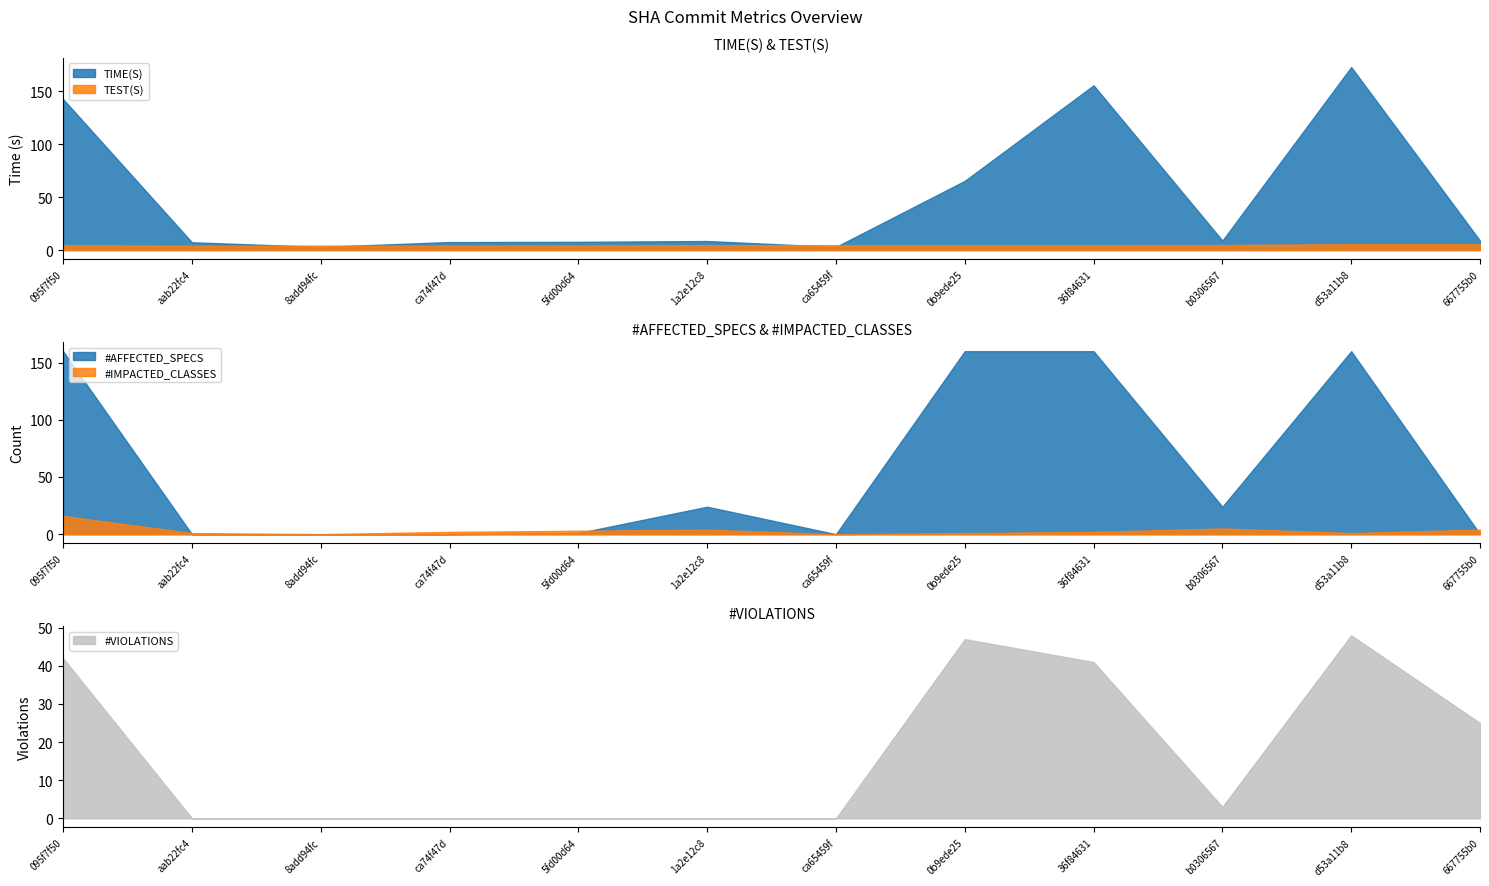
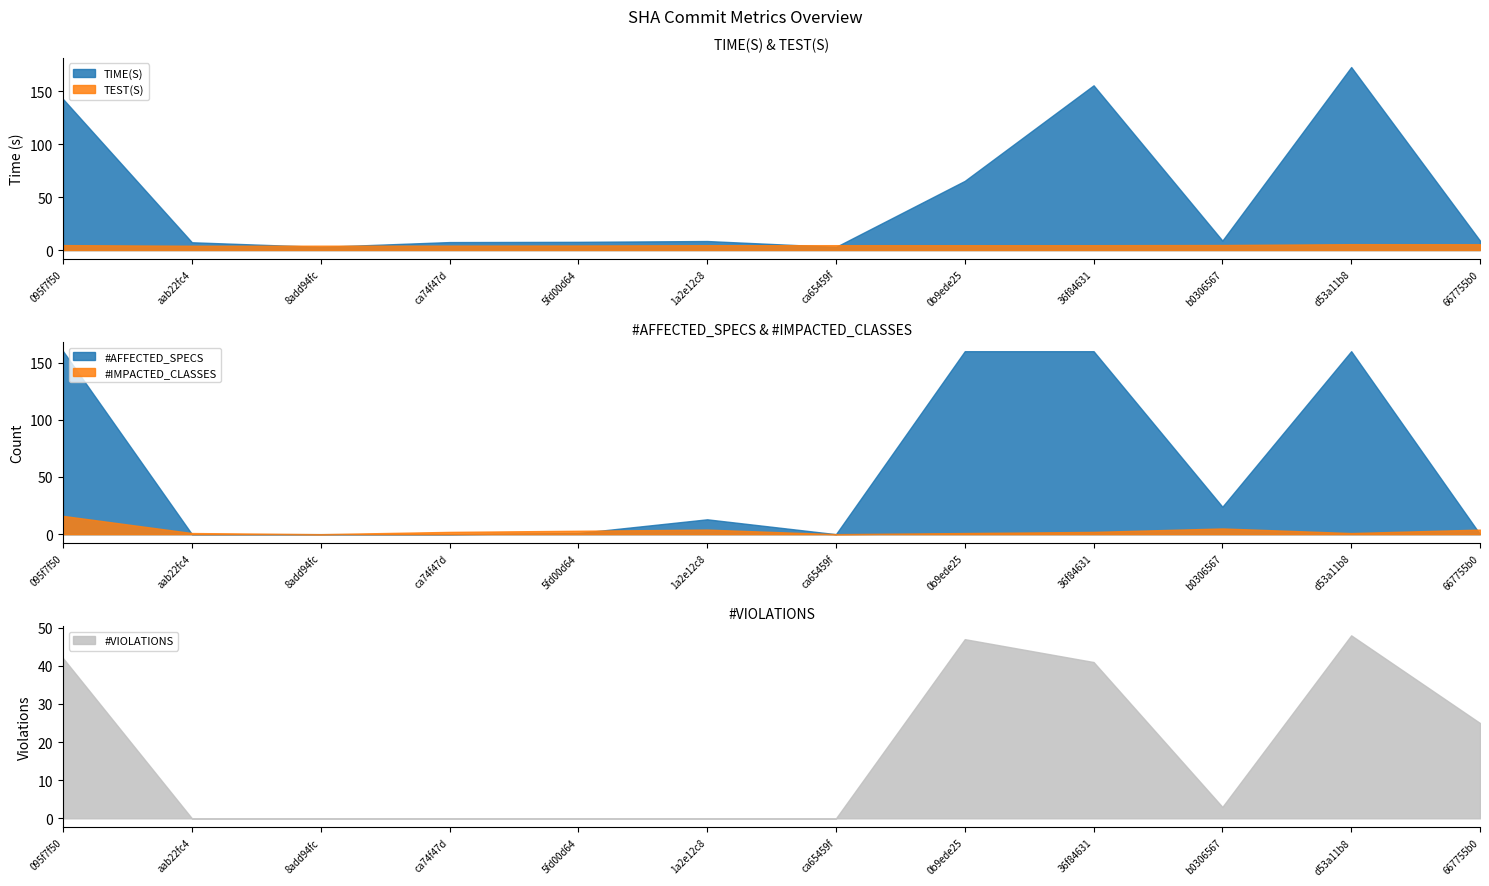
#AFFECTED_SPECS & #IMPACTED_CLASSES, #AFFECTED_SPECS, 1a2e12c8: 24 -> 13
